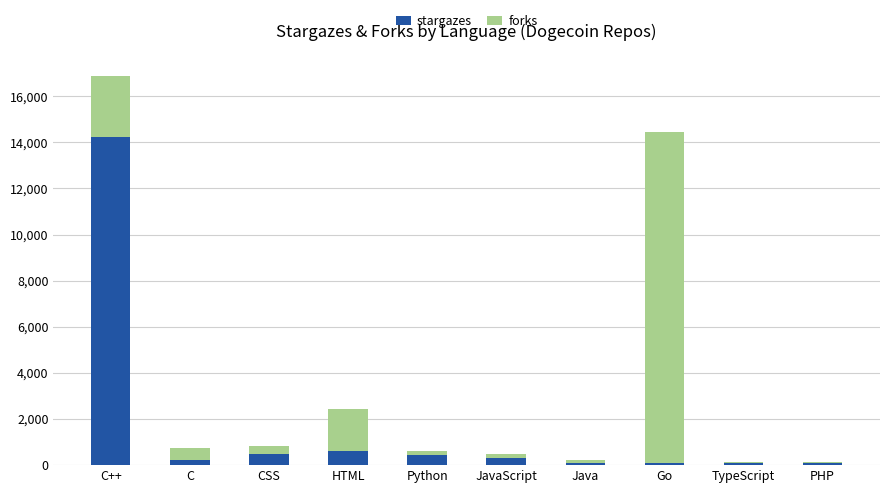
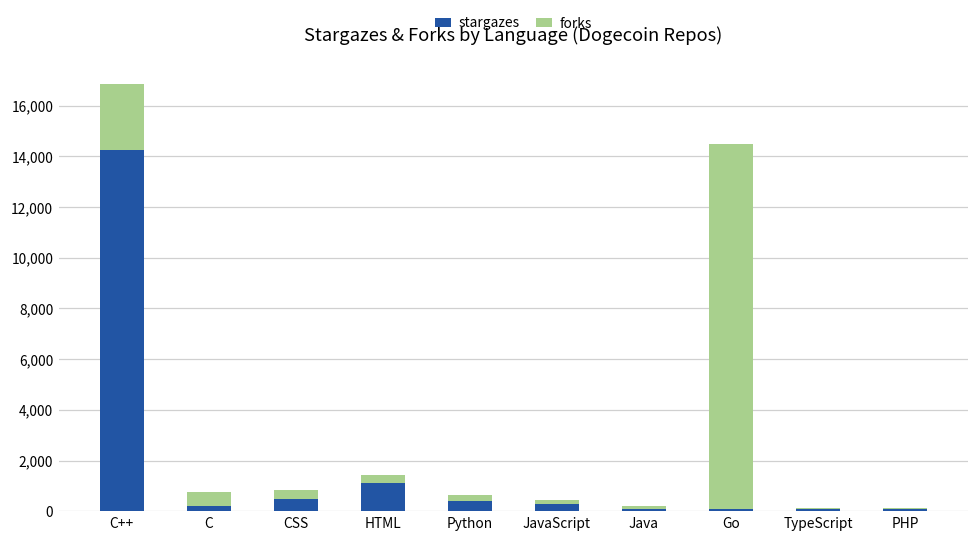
stargazes, HTML: 600 -> 1,100
forks, HTML: 1,800 -> 300
